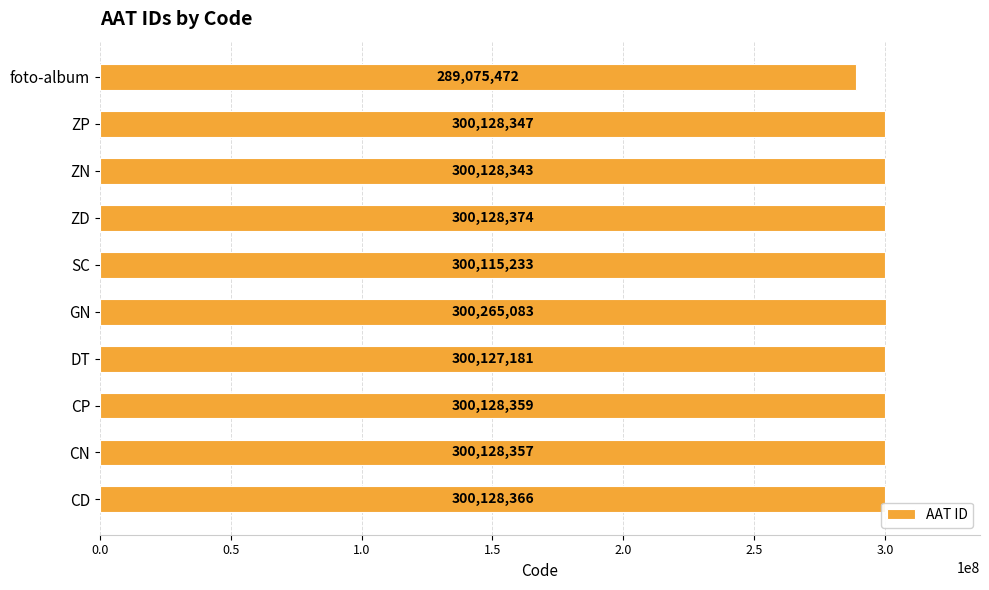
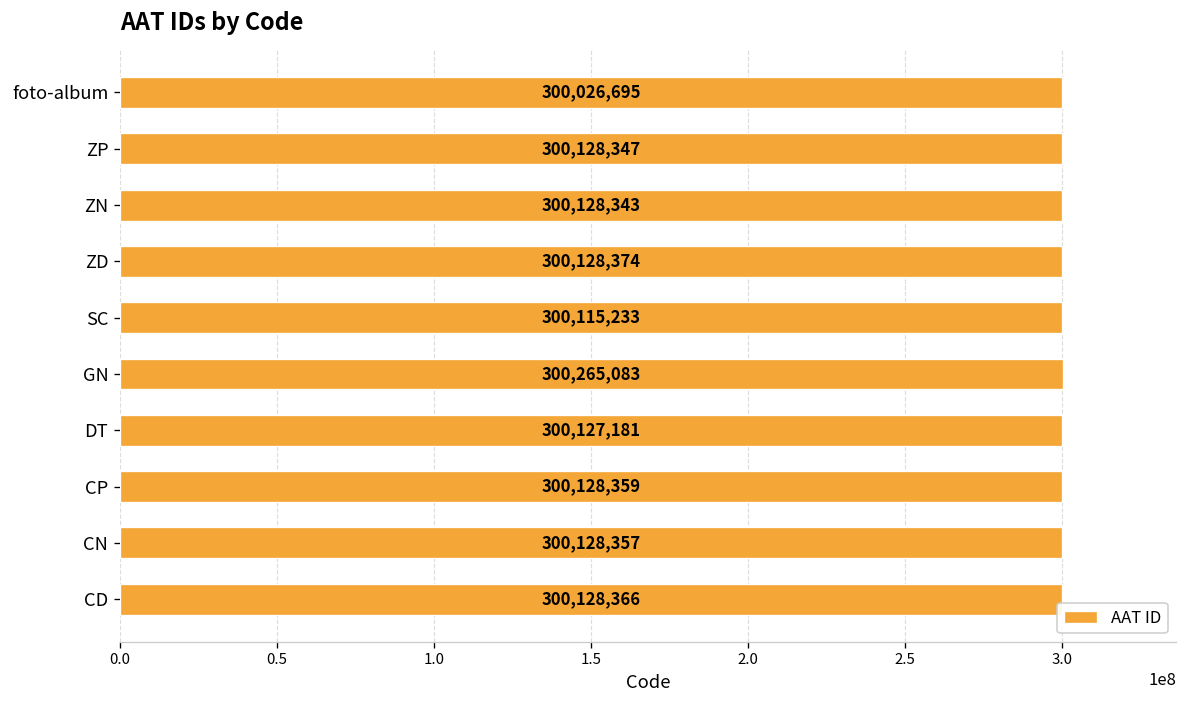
foto-album: 289,075,472 -> 300,026,695
